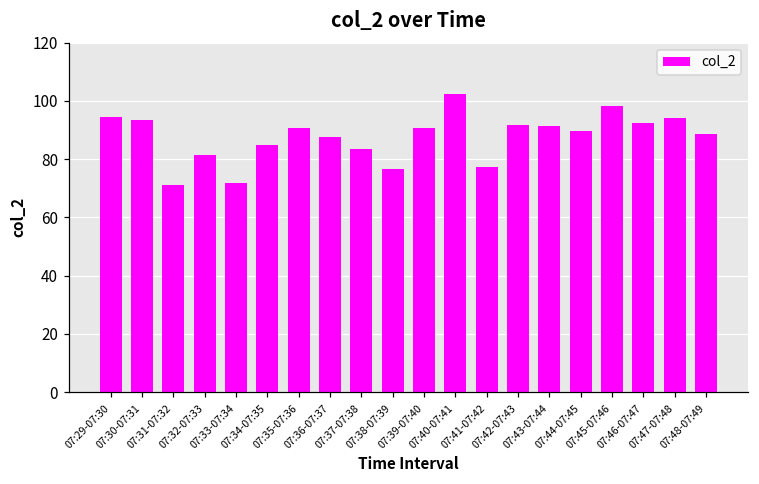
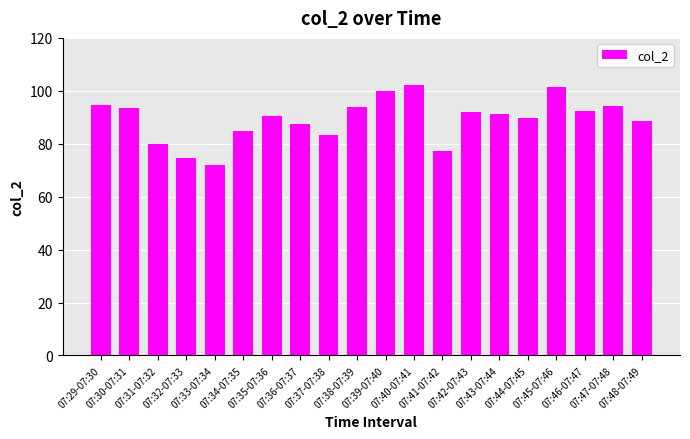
07:31-07:32: 71 -> 80
07:32-07:33: 82 -> 75
07:38-07:39: 77 -> 94
07:39-07:40: 91 -> 100
07:45-07:46: 98 -> 102
